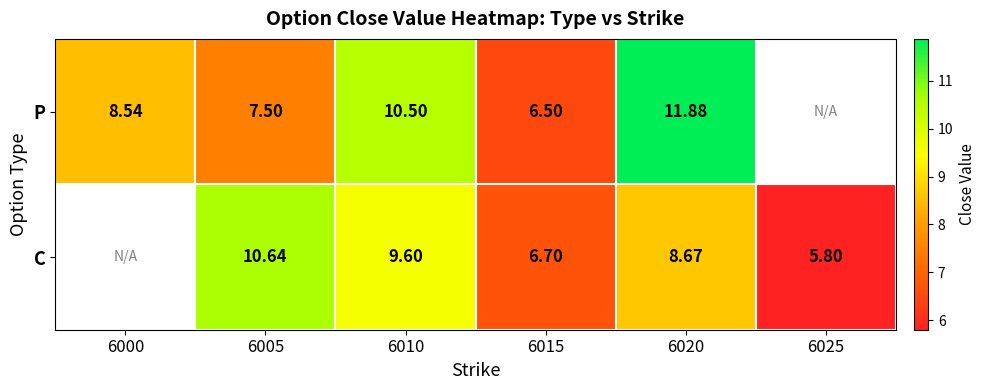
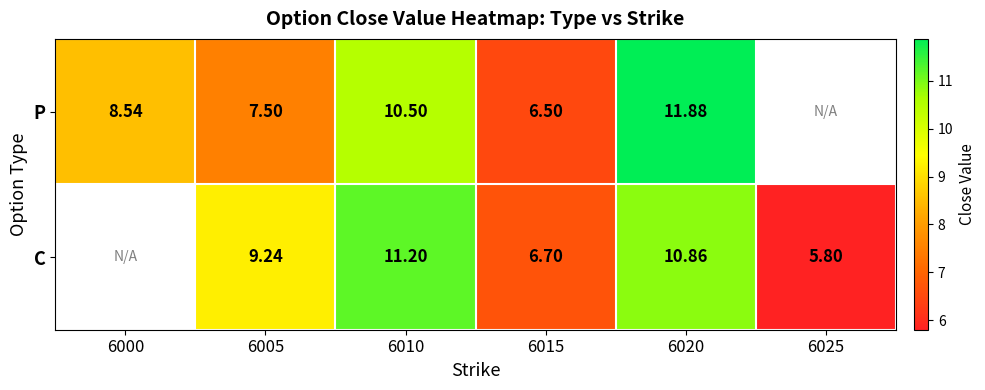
C, 6005: 10.64 -> 9.24
C, 6010: 9.60 -> 11.20
C, 6020: 8.67 -> 10.86
